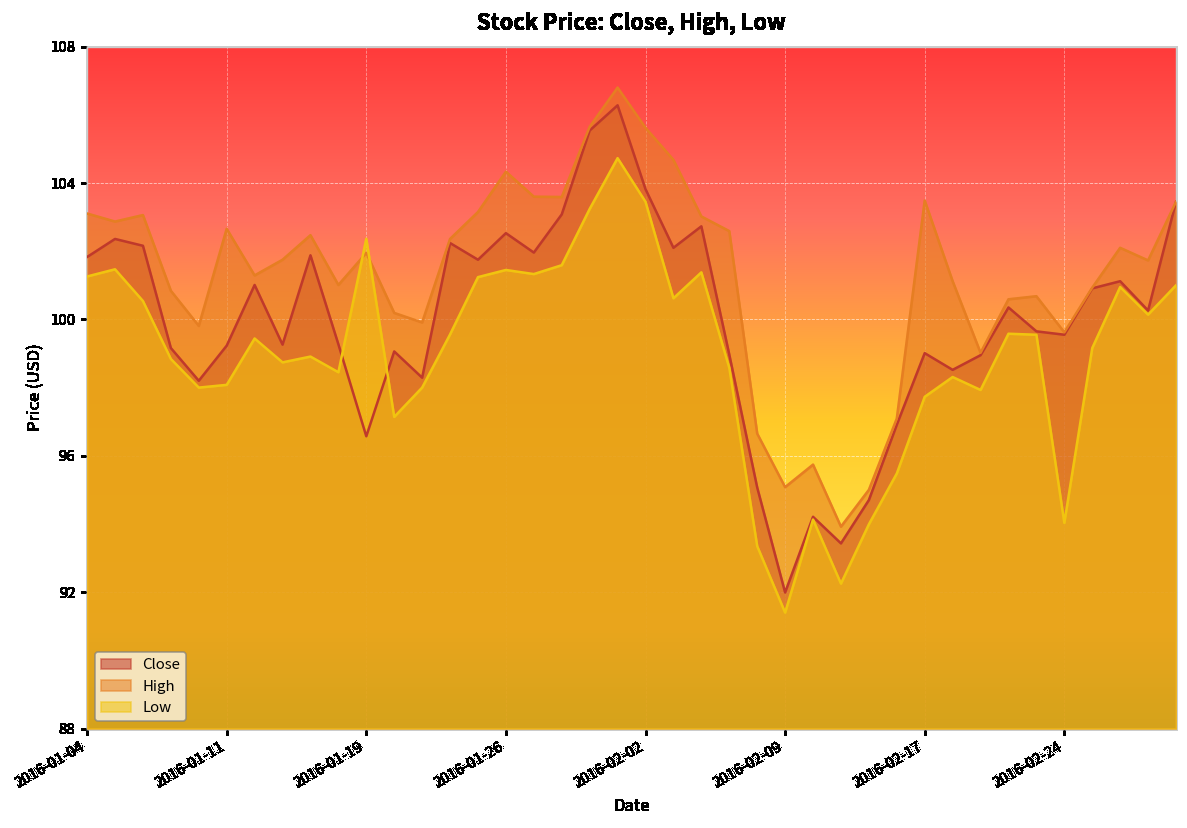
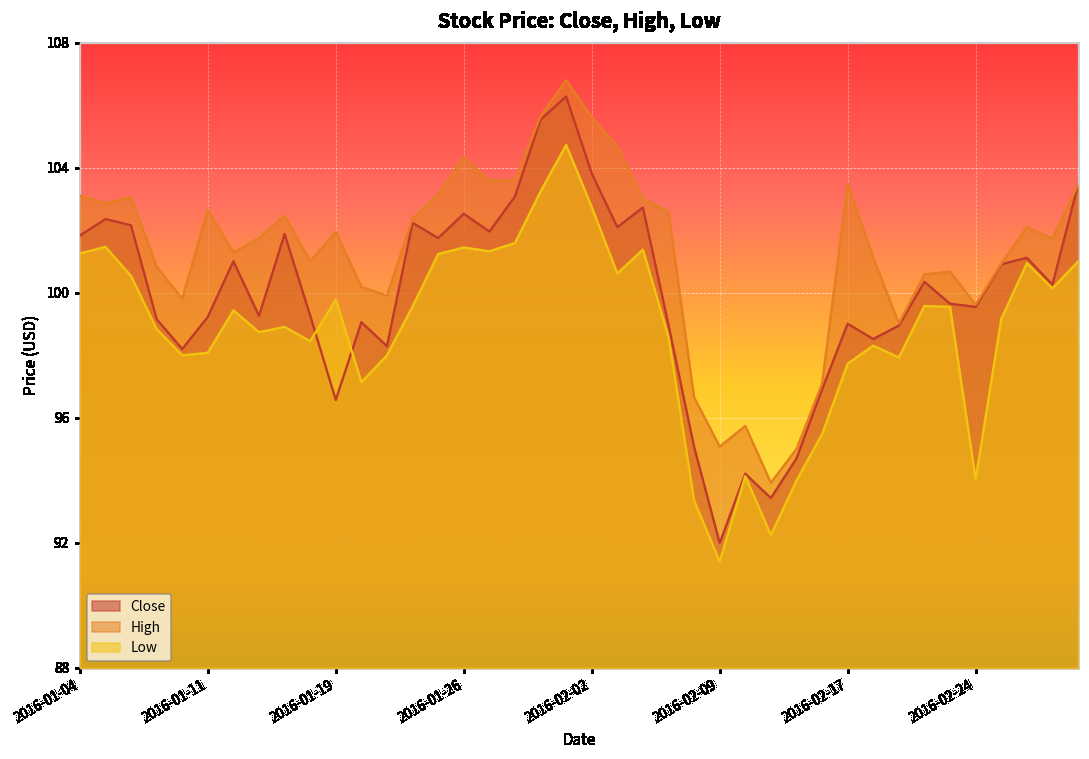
Low, 2016-01-19: 102.4 -> 99.8
Low, 2016-02-02: 103.4 -> 102.7
